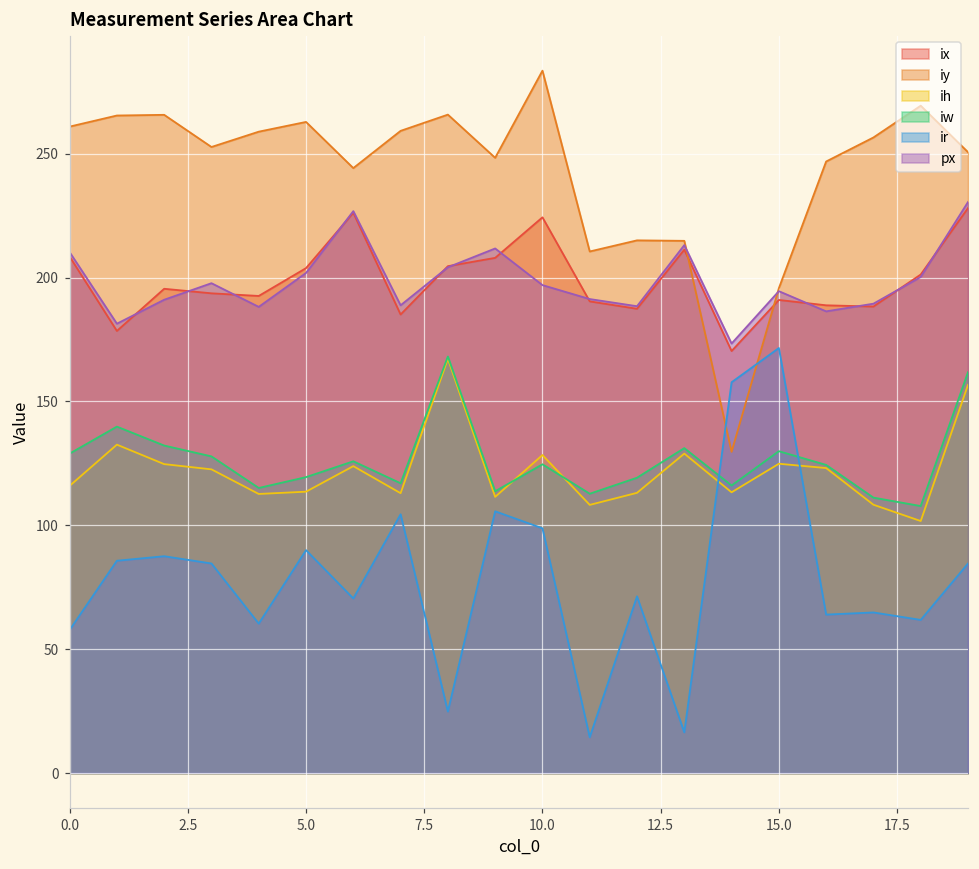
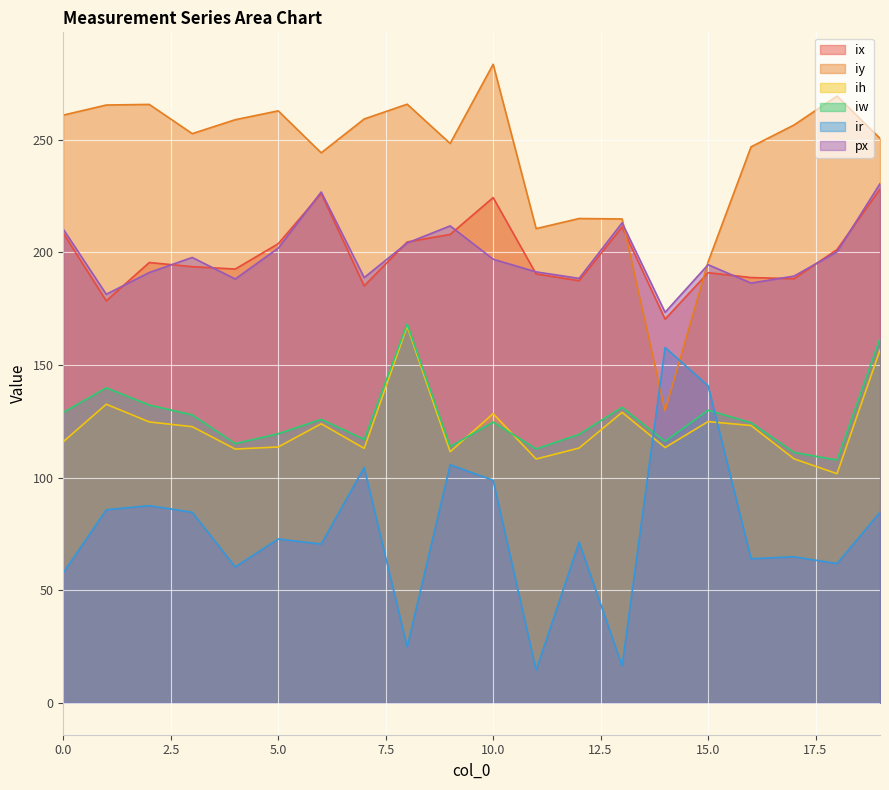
ir, 5.0: 90 -> 73
ir, 15.0: 172 -> 141
